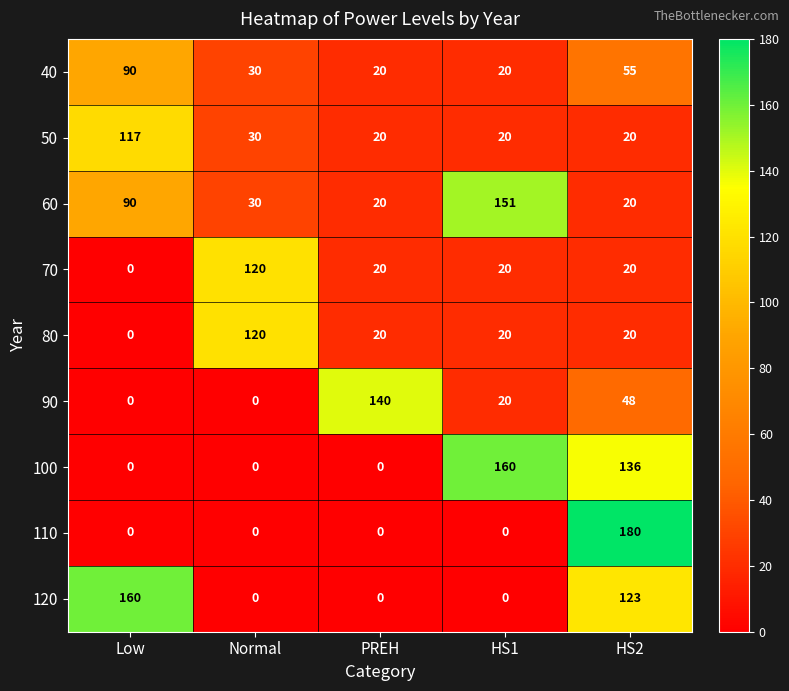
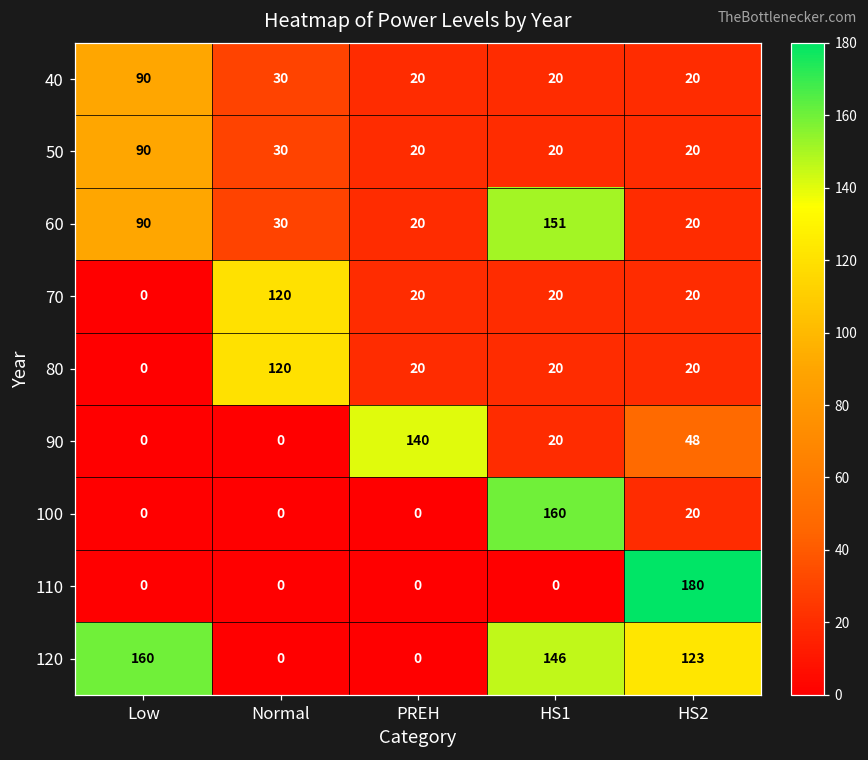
40, HS2: 55 -> 20
50, Low: 117 -> 90
100, HS2: 136 -> 20
120, HS1: 0 -> 146
